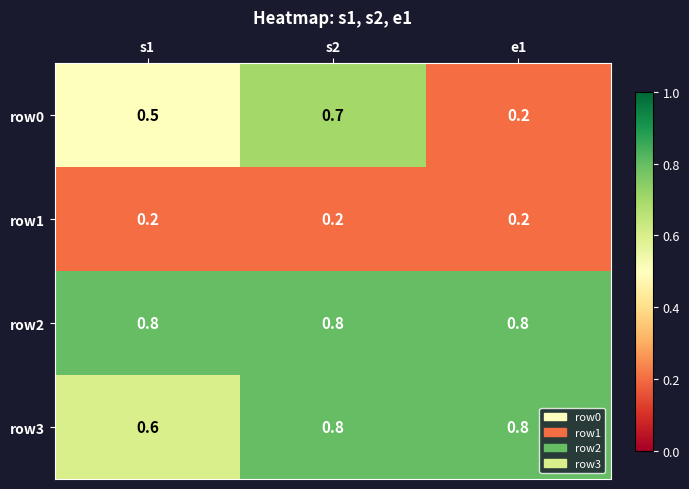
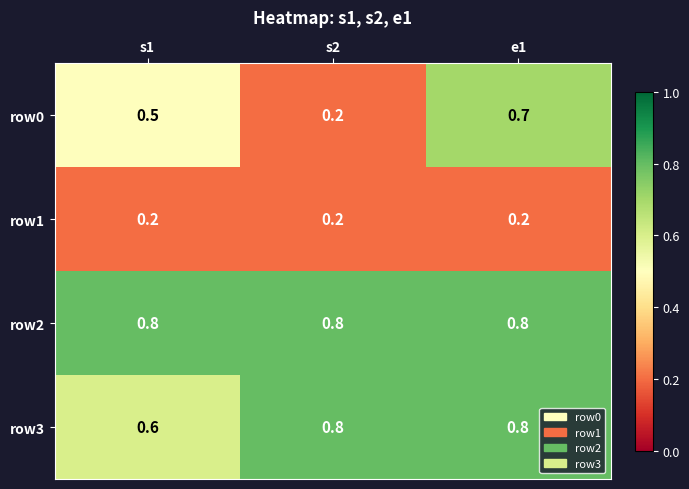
row0, s2: 0.7 -> 0.2
row0, e1: 0.2 -> 0.7
